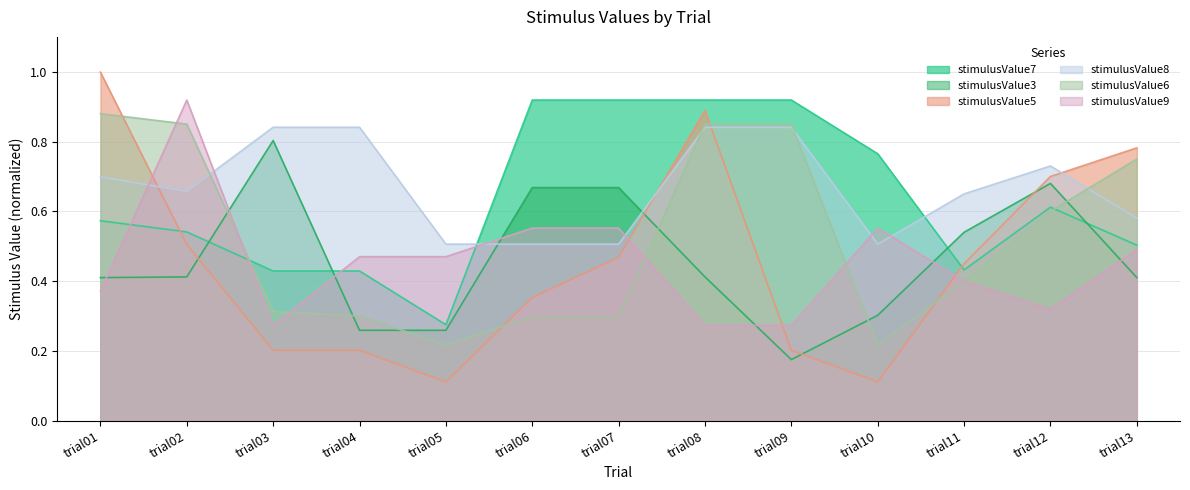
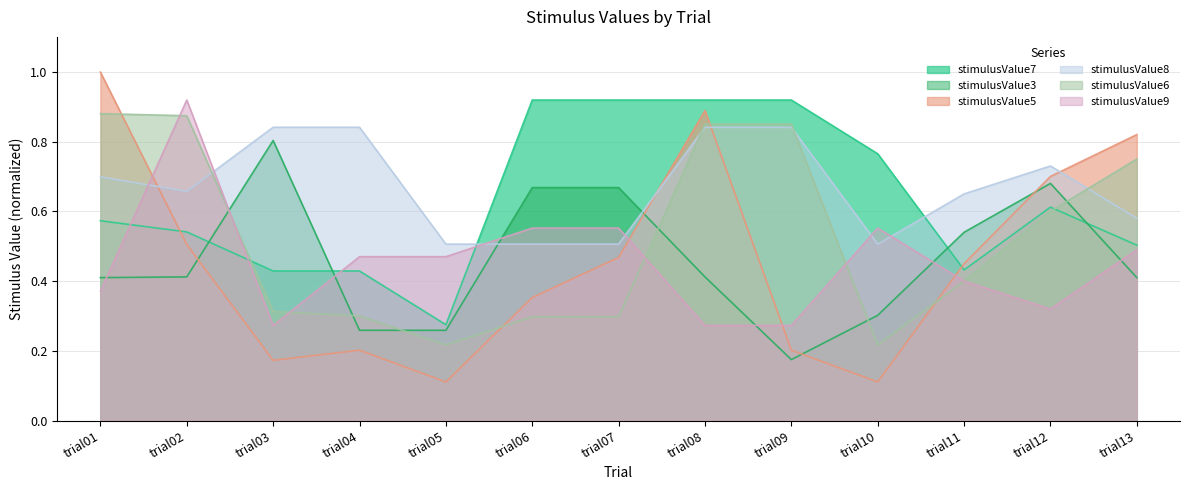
stimulusValue6, trial02: 0.85 -> 0.87
stimulusValue5, trial03: 0.20 -> 0.17
stimulusValue5, trial13: 0.78 -> 0.82
